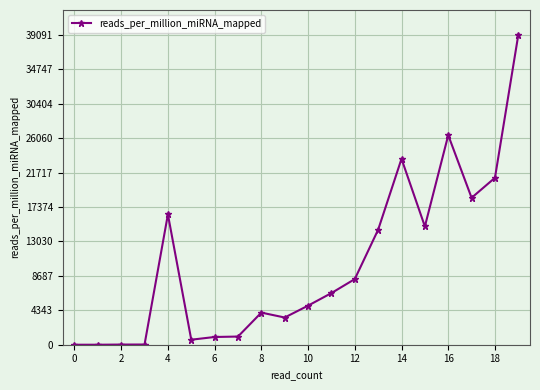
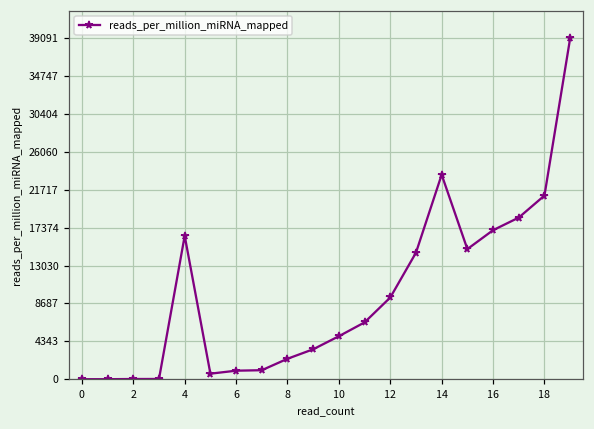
8: 4000 -> 2000
12: 8000 -> 9000
16: 26000 -> 17000
